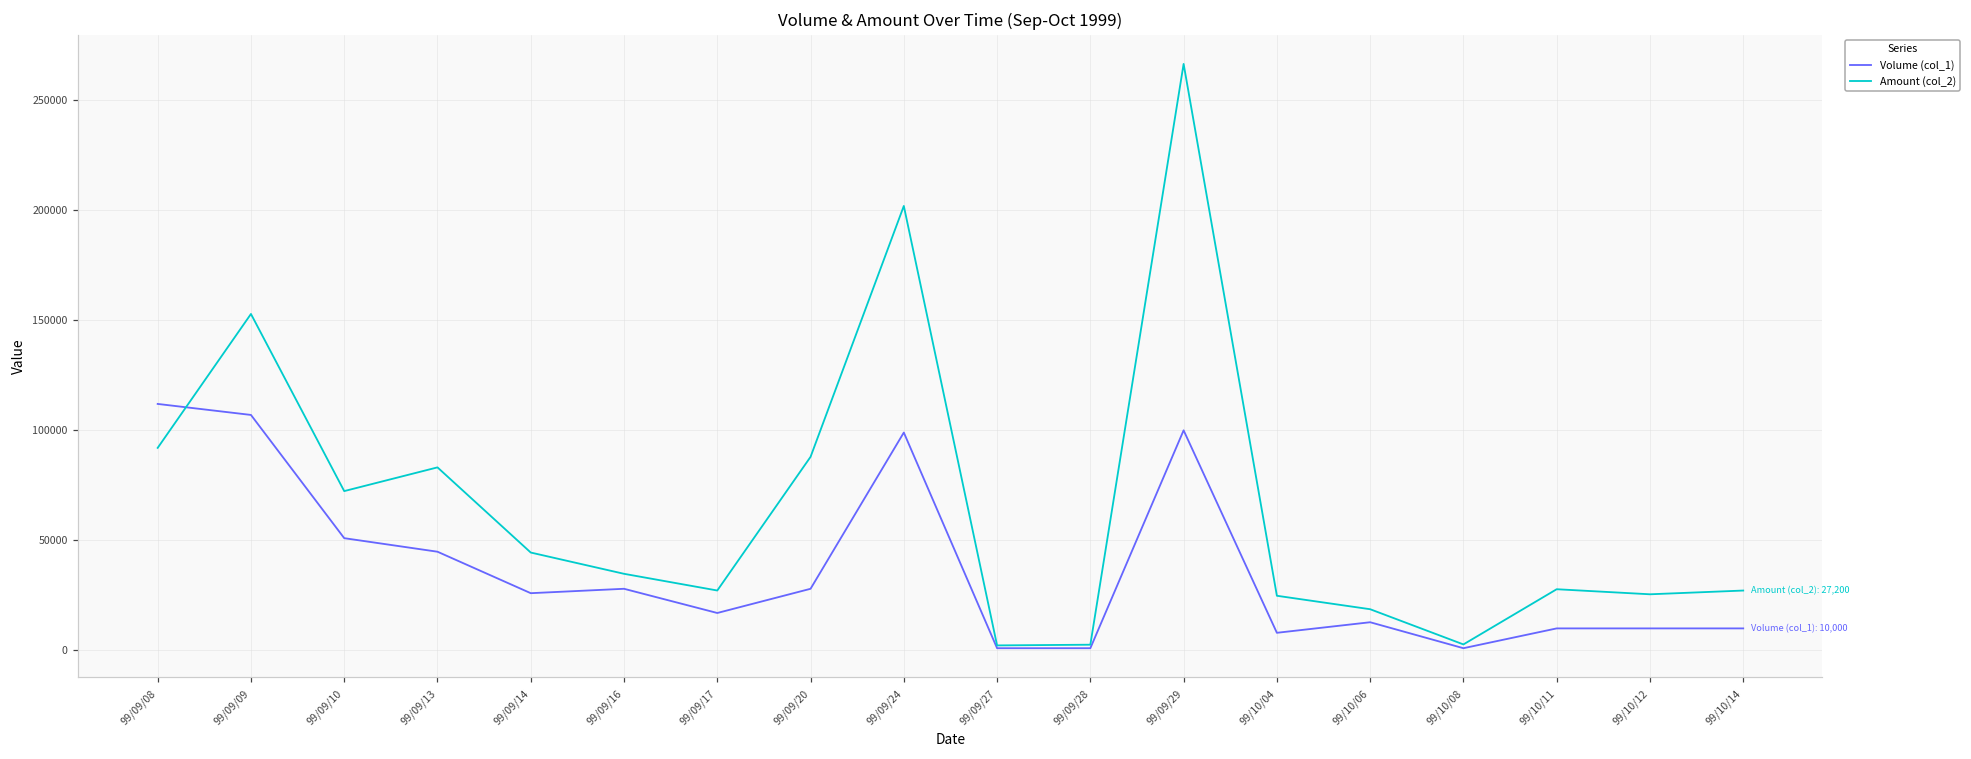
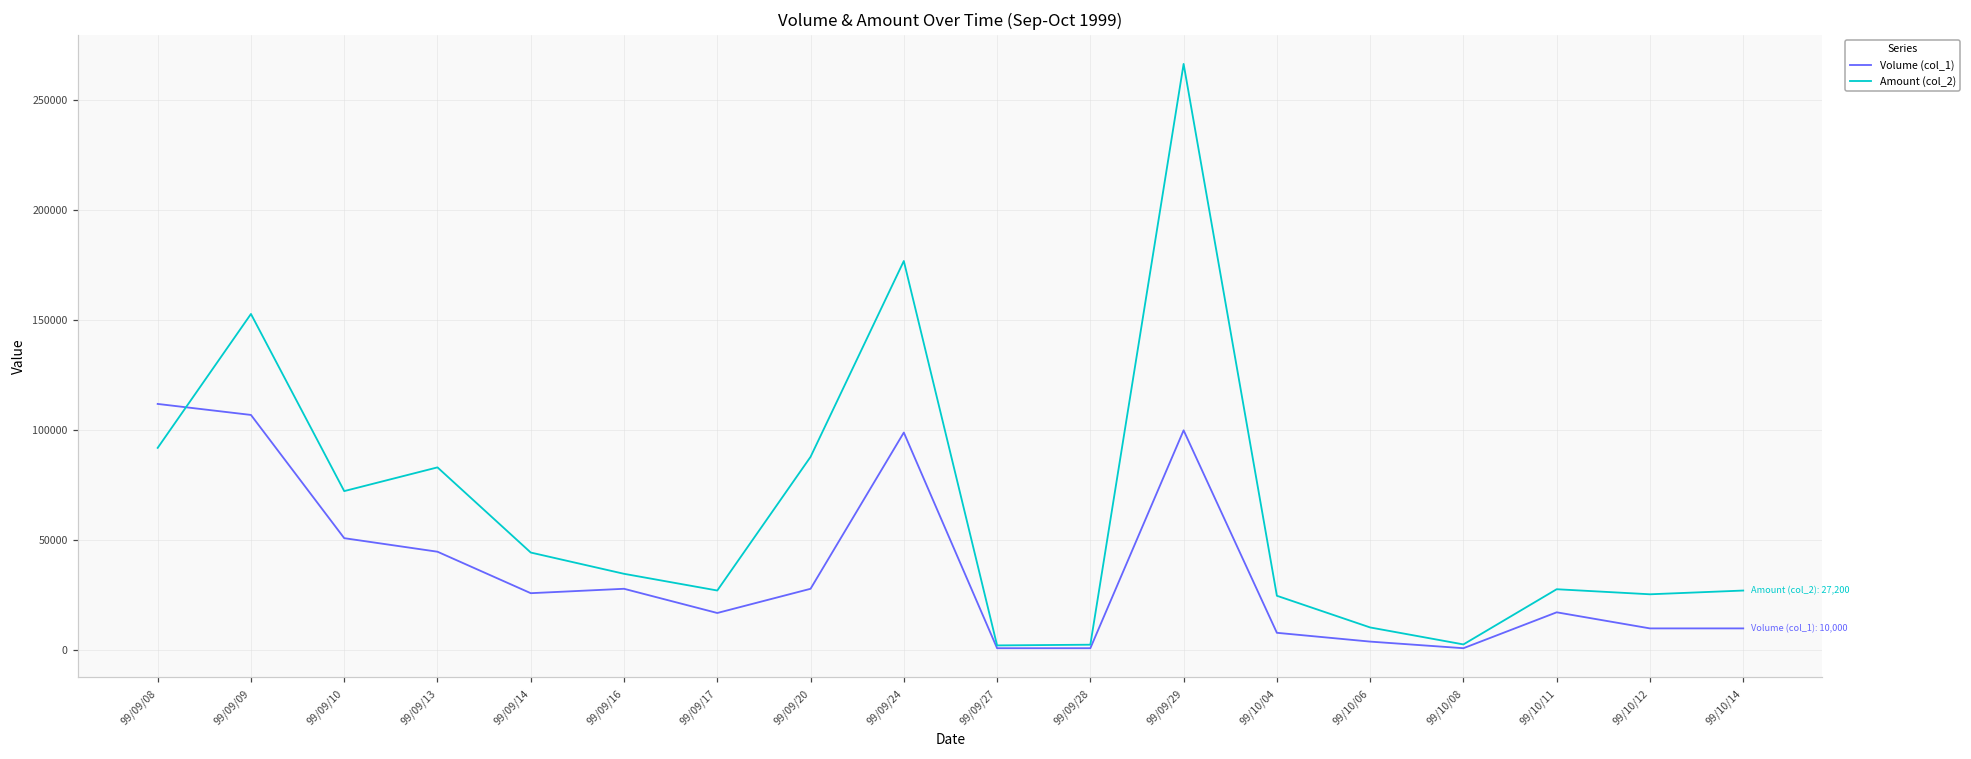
Amount (col_2), 99/09/24: 202000 -> 177000
Volume (col_1), 99/10/06: 13000 -> 4000
Amount (col_2), 99/10/06: 19000 -> 10000
Volume (col_1), 99/10/11: 10000 -> 17000
